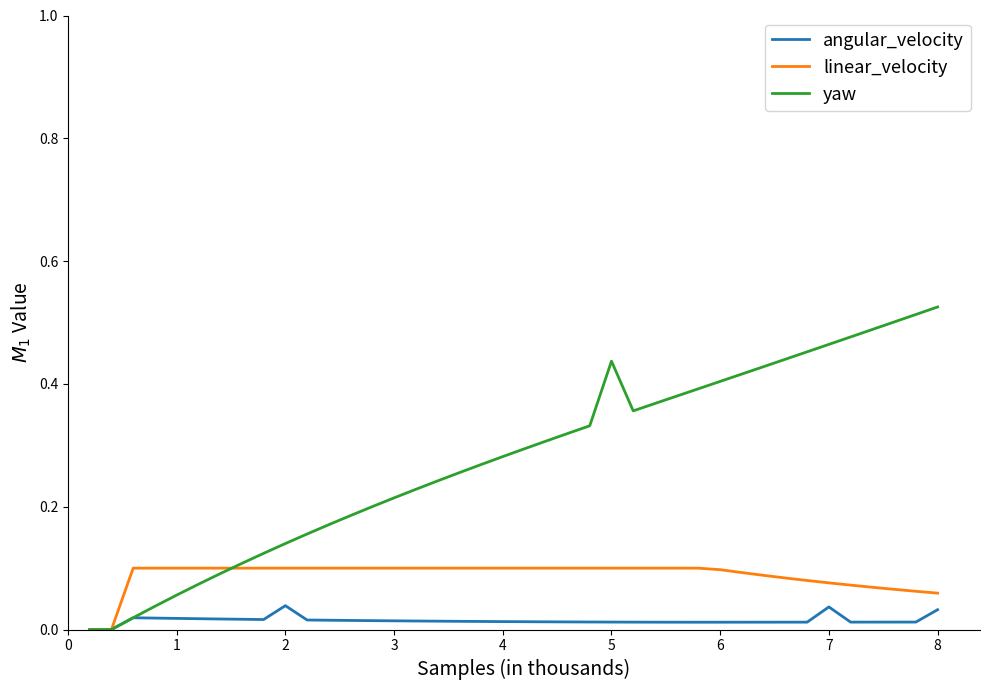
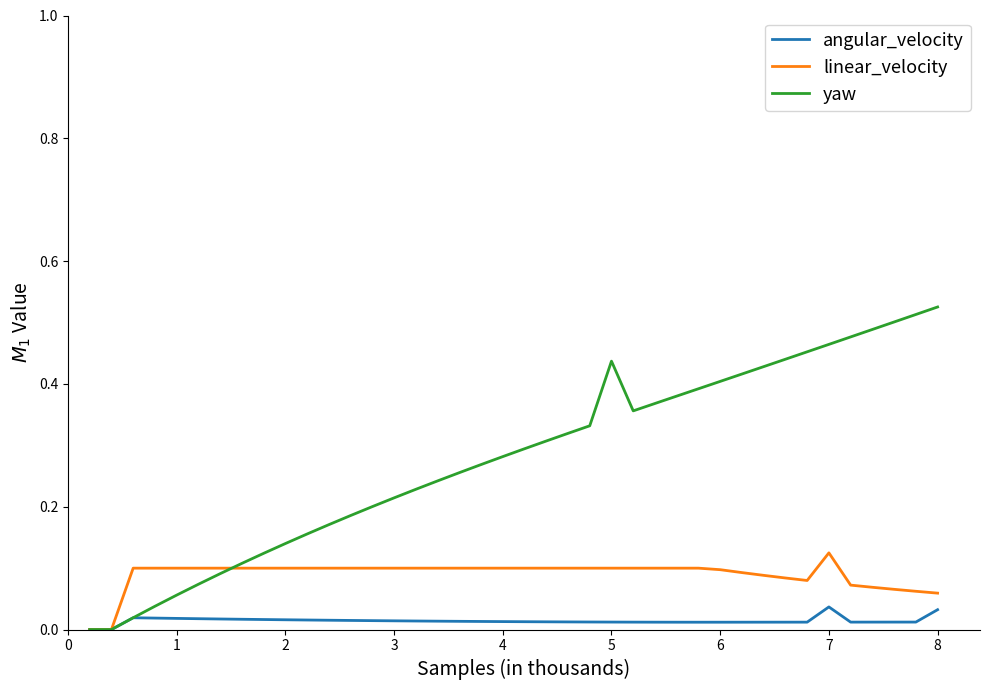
angular_velocity, 2: 0.04 -> 0.02
linear_velocity, 7: 0.08 -> 0.12
